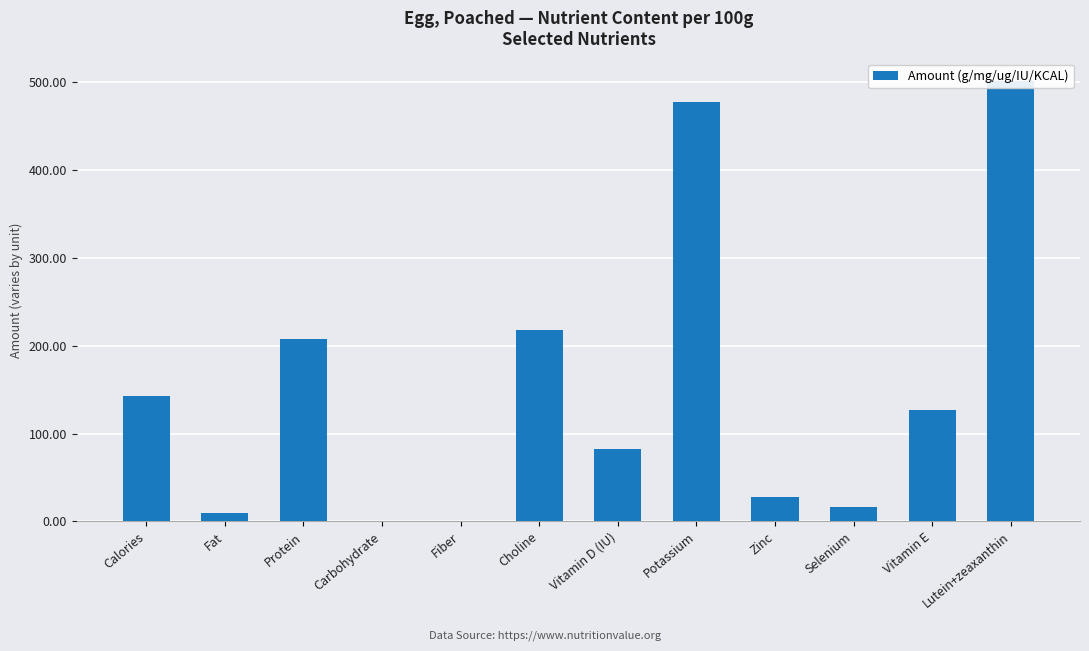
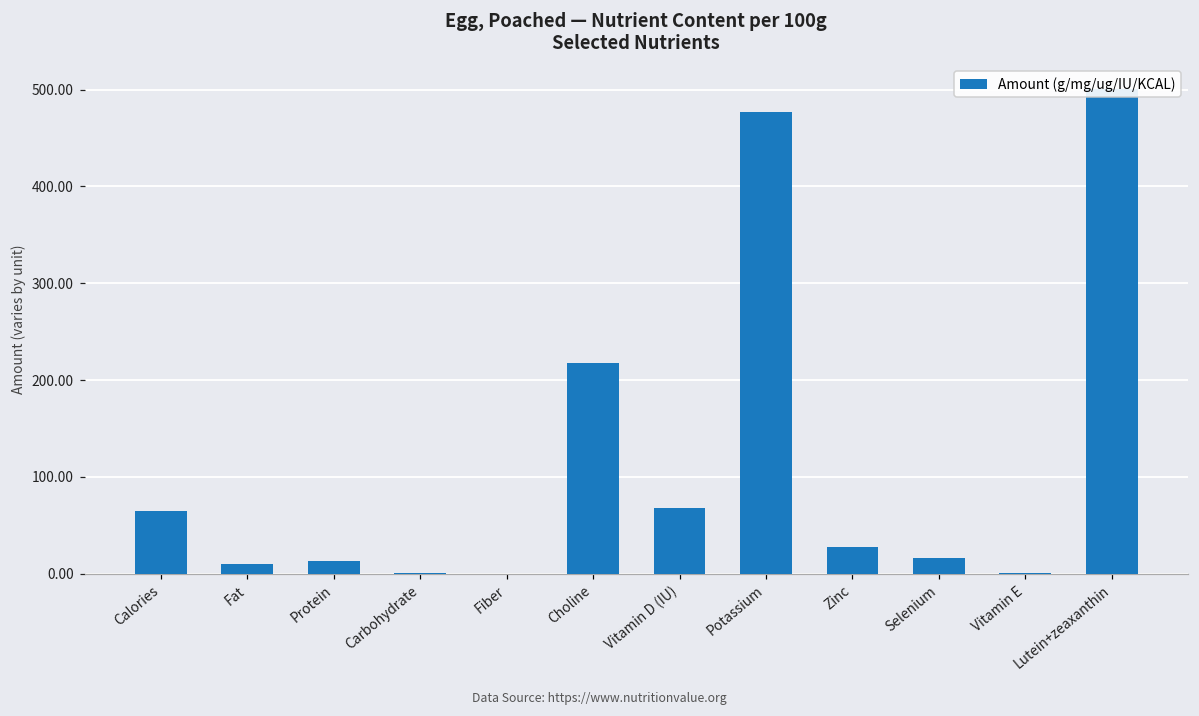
Calories: 140 -> 60
Protein: 210 -> 10
Vitamin D (IU): 80 -> 70
Vitamin E: 130 -> 0
